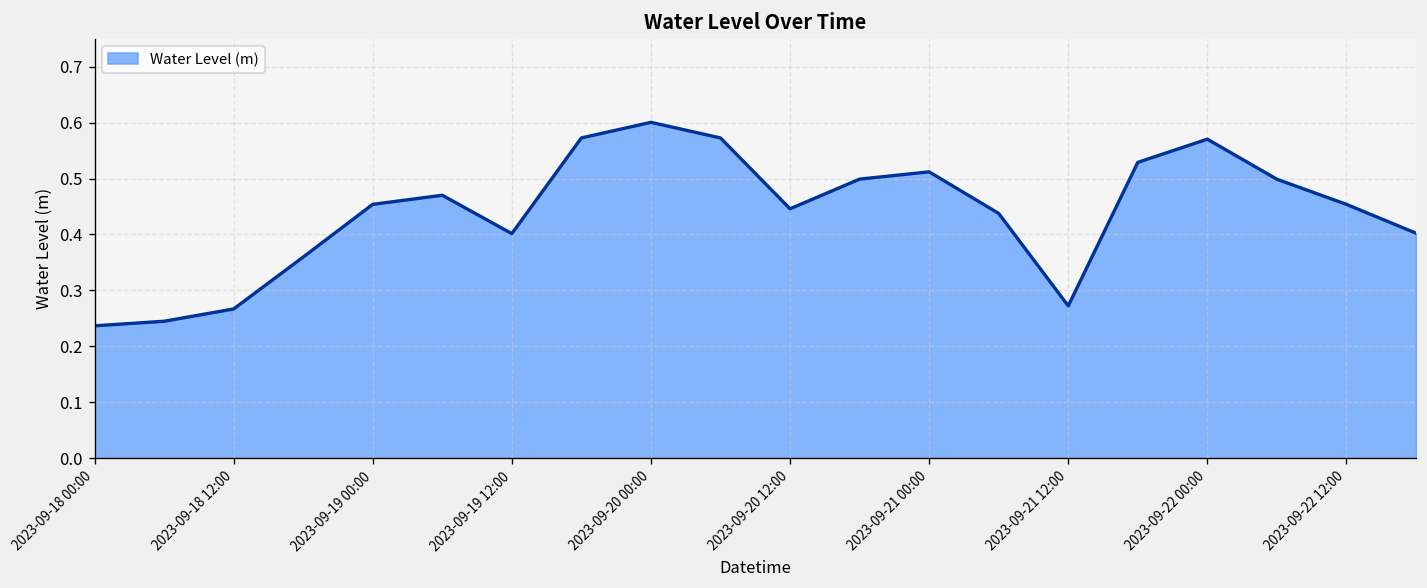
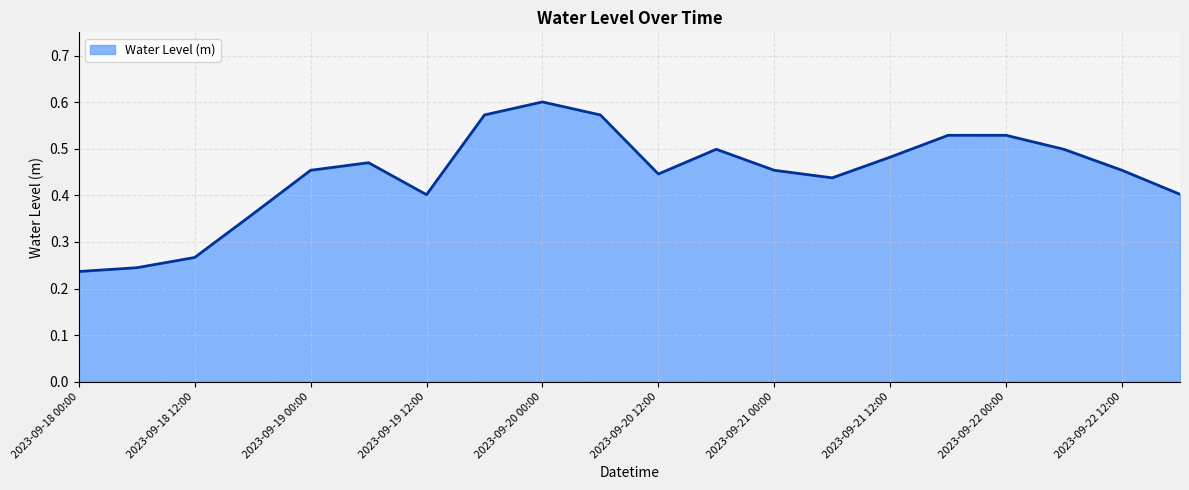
2023-09-21 00:00: 0.51 -> 0.45
2023-09-21 12:00: 0.27 -> 0.48
2023-09-22 00:00: 0.57 -> 0.53
